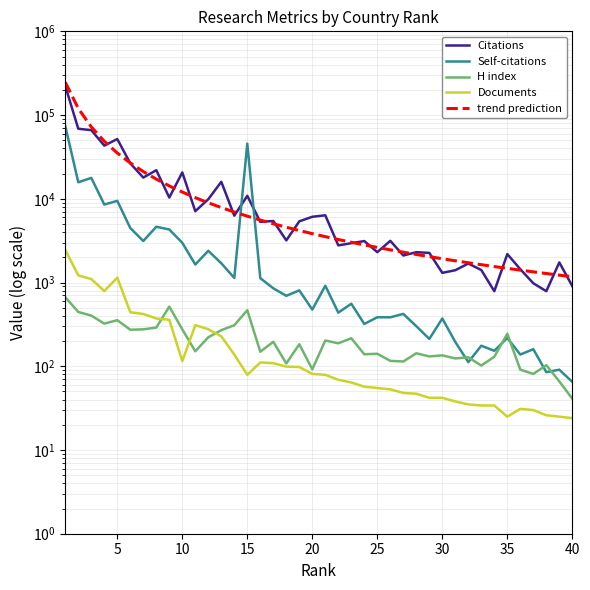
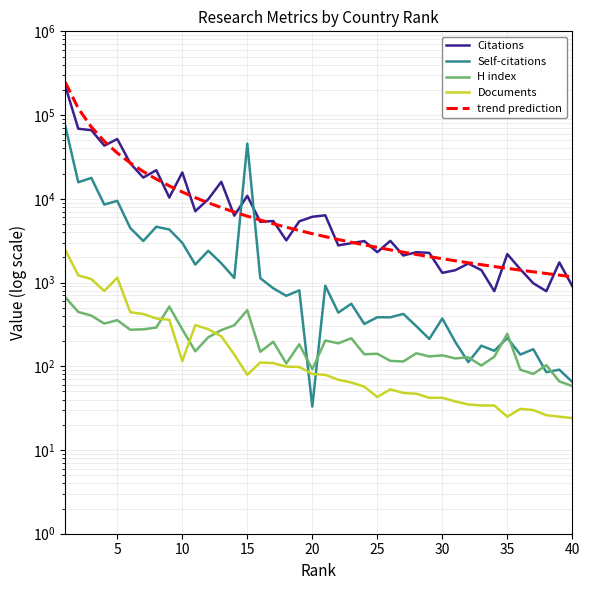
Self-citations, 20: 500 -> 33
Documents, 25: 60 -> 40
H index, 40: 40 -> 60
